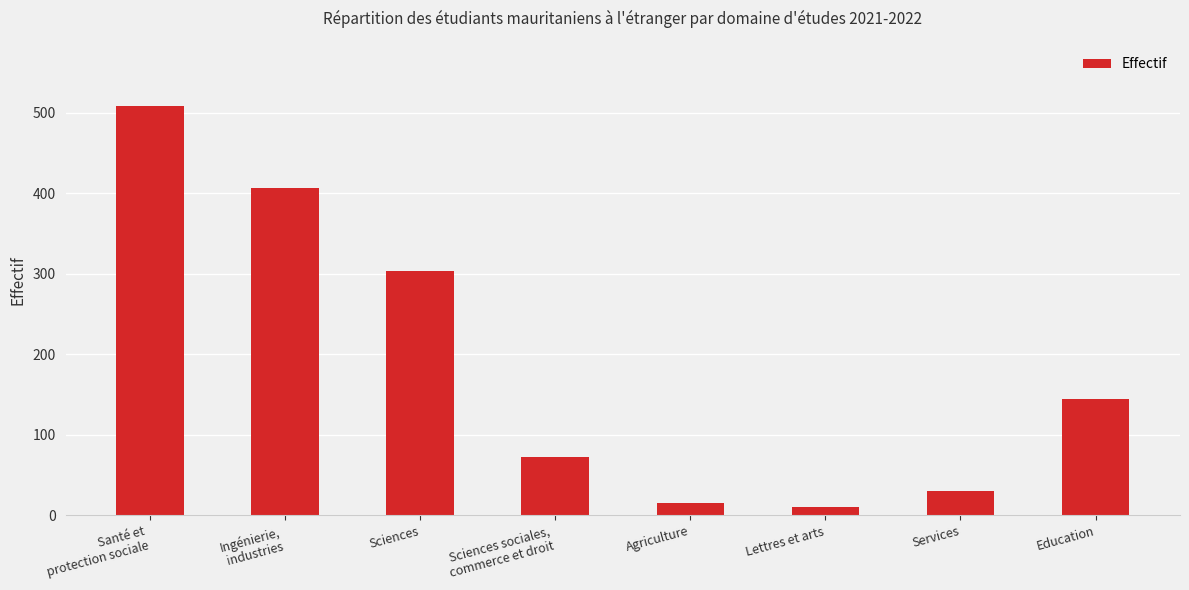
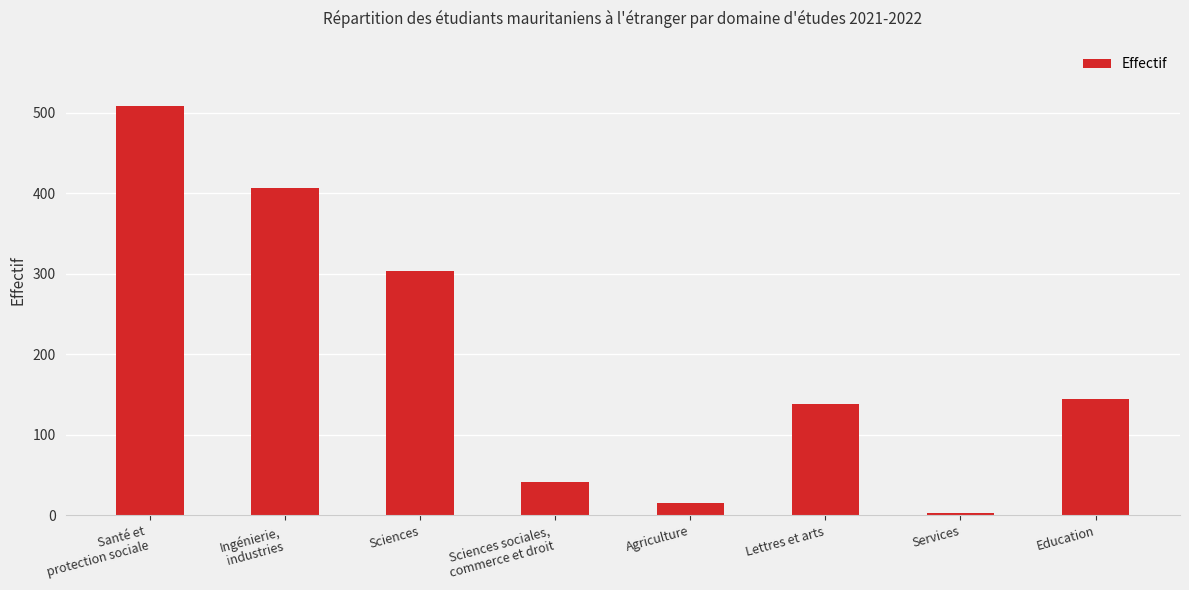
Sciences sociales, commerce et droit: 70 -> 40
Lettres et arts: 10 -> 140
Services: 30 -> 0
